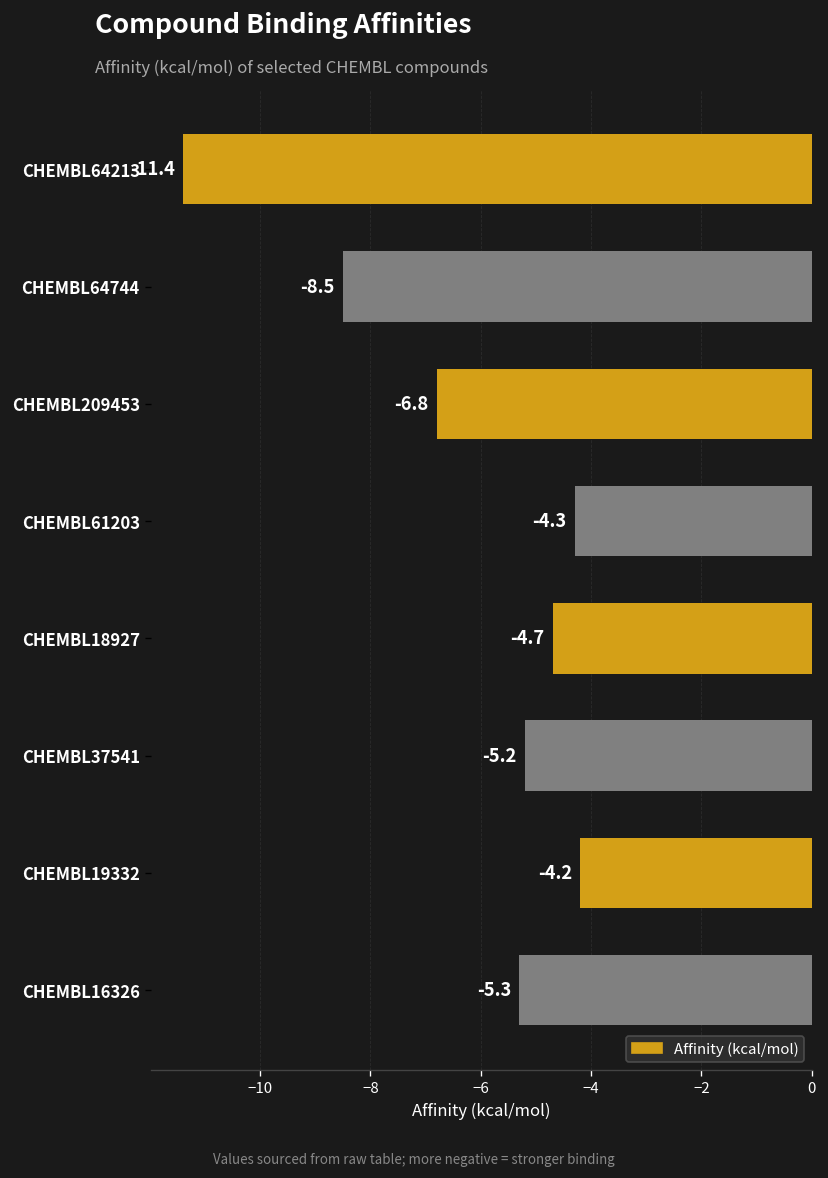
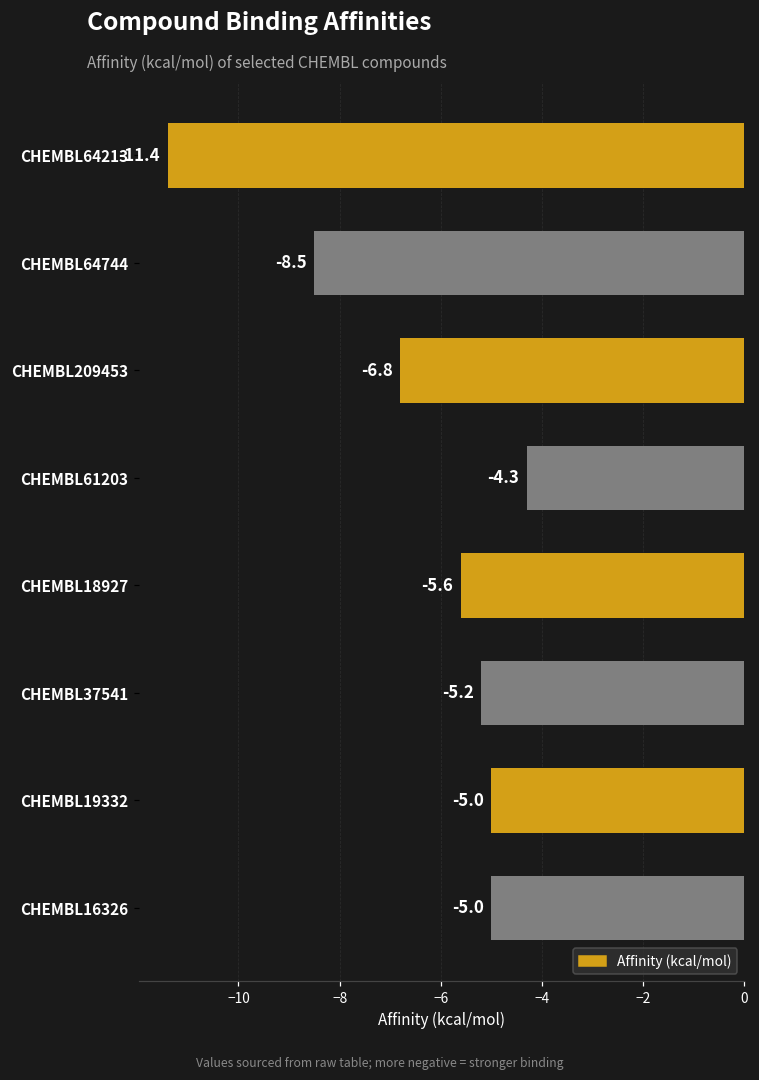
CHEMBL18927: -4.7 -> -5.6
CHEMBL19332: -4.2 -> -5.0
CHEMBL16326: -5.3 -> -5.0
